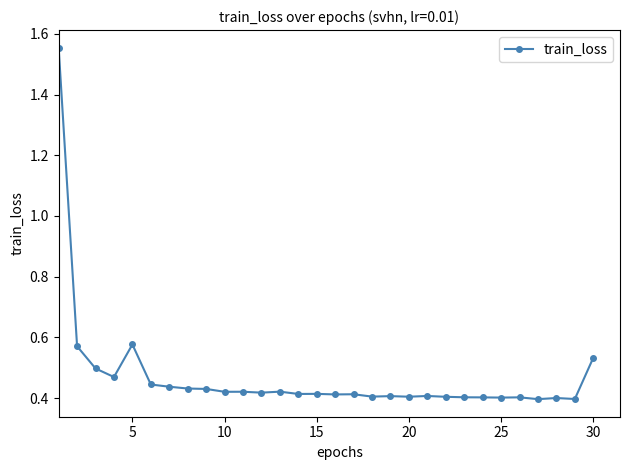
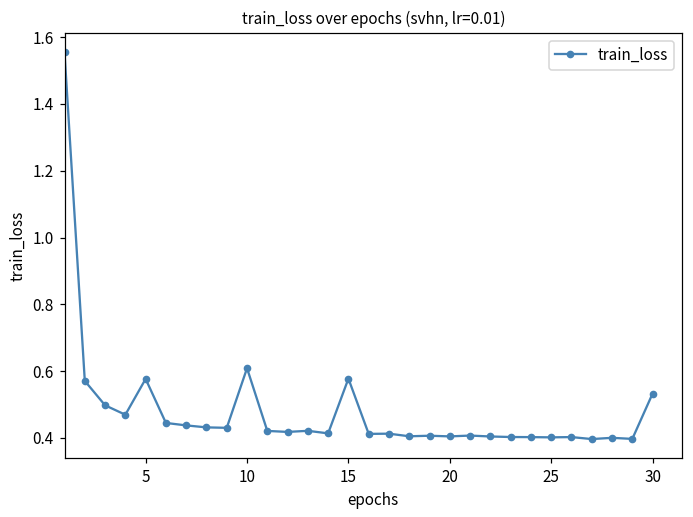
10: 0.42 -> 0.61
15: 0.41 -> 0.58
